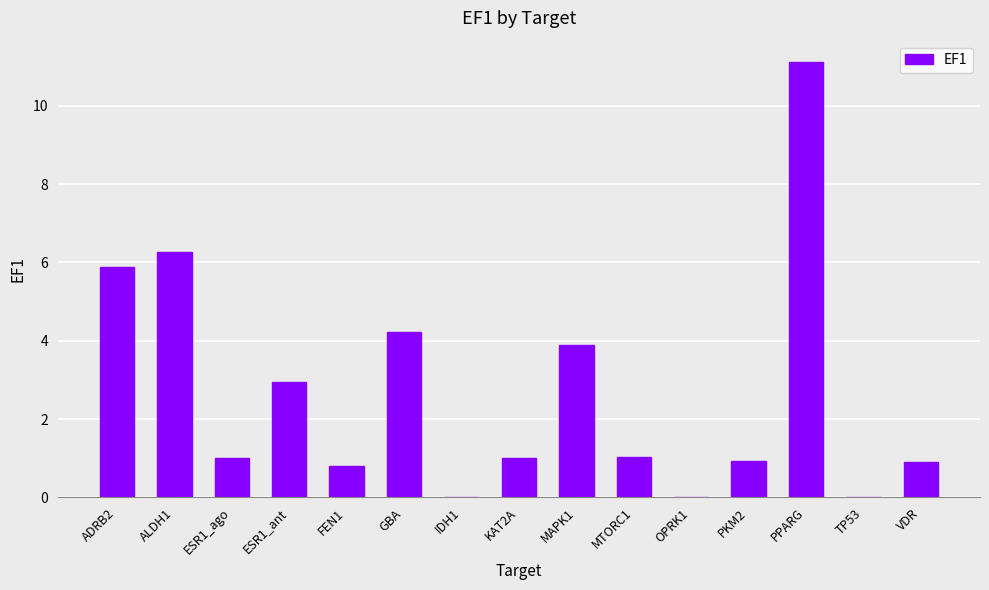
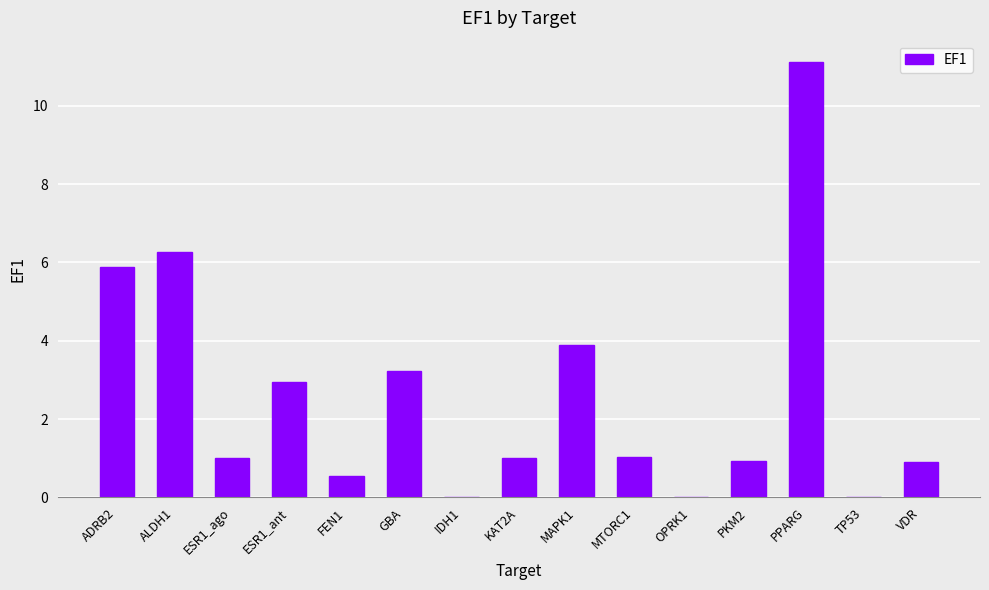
FEN1: 0.8 -> 0.5
GBA: 4.2 -> 3.2
